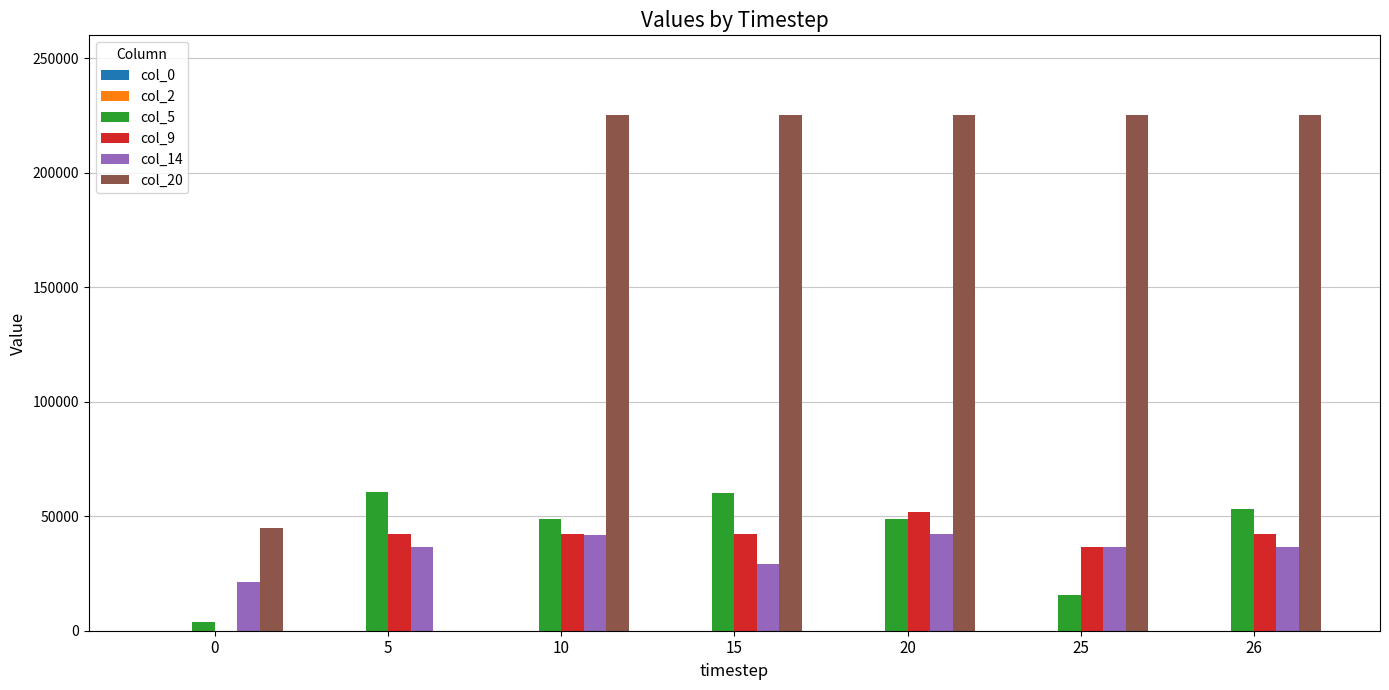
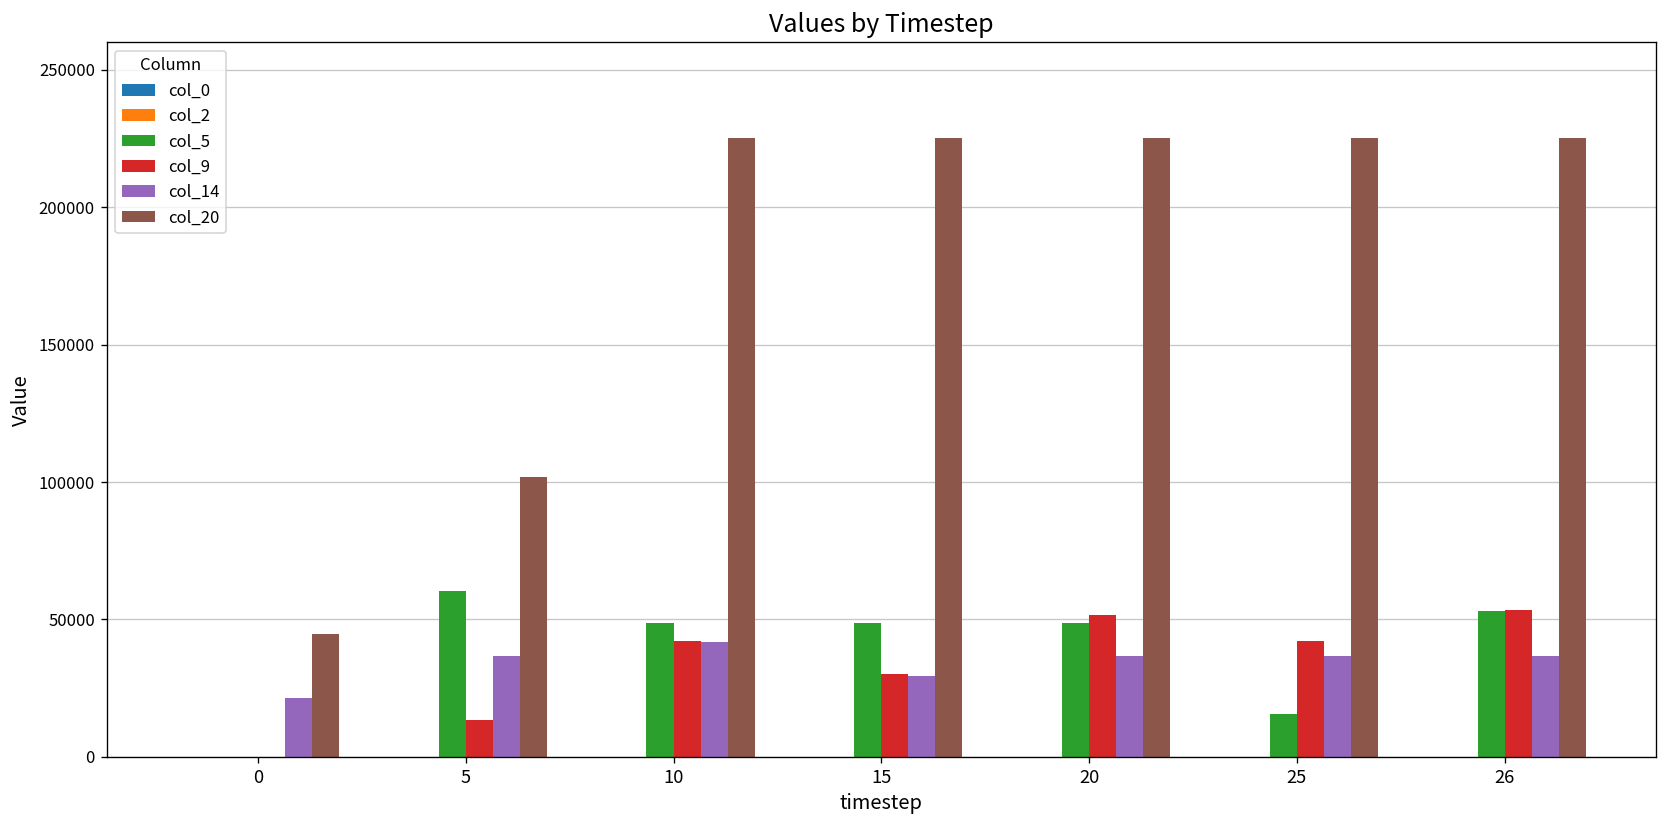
col_5, 0: 4000 -> 0
col_9, 5: 42000 -> 13000
col_20, 5: 0 -> 102000
col_5, 15: 60000 -> 49000
col_9, 15: 42000 -> 30000
col_14, 20: 42000 -> 37000
col_9, 25: 37000 -> 42000
col_9, 26: 42000 -> 53000
